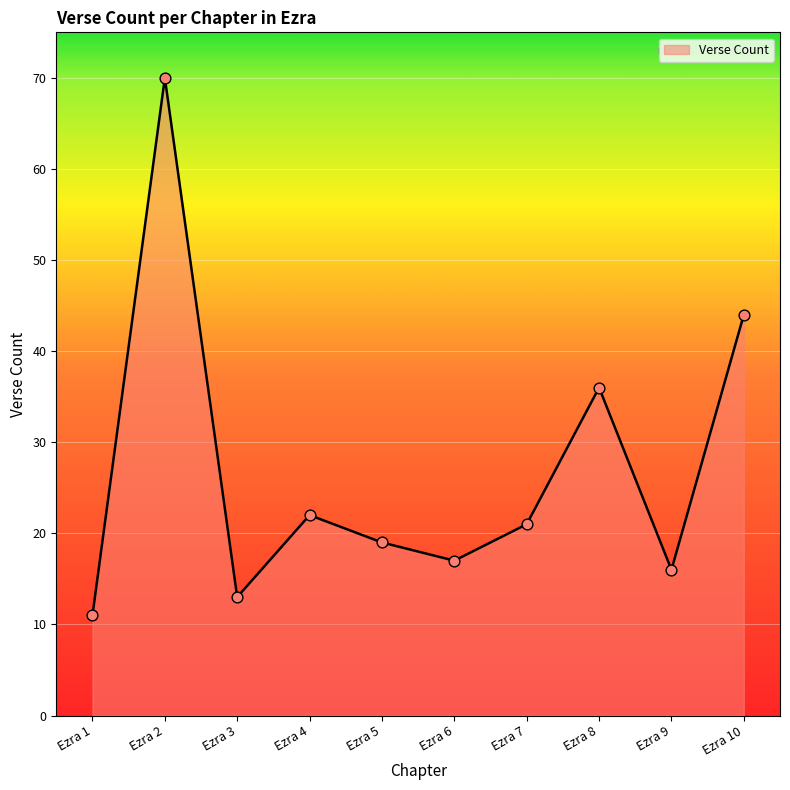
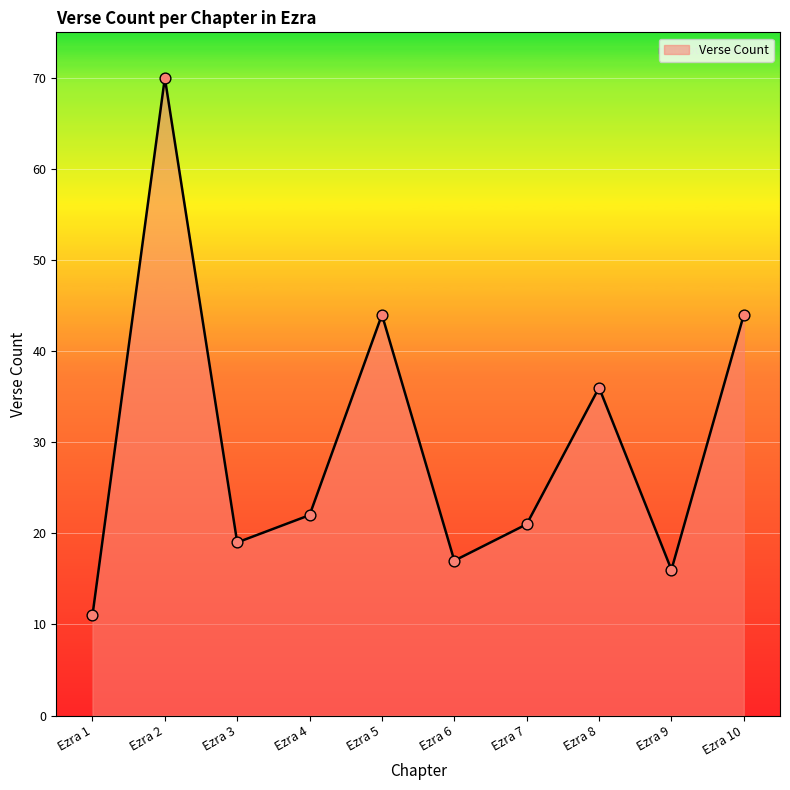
Ezra 3: 13 -> 19
Ezra 5: 19 -> 44
